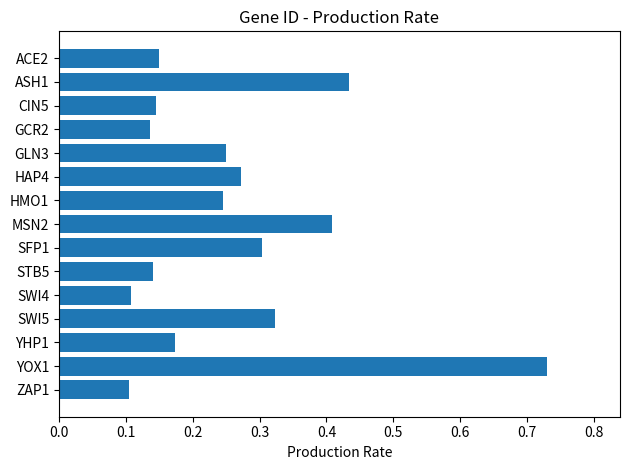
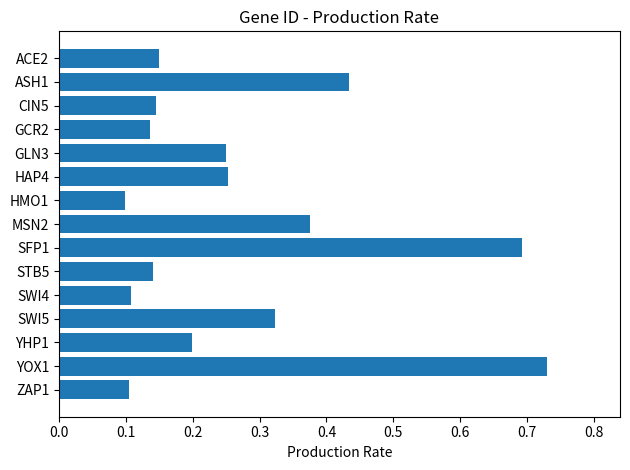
HAP4: 0.27 -> 0.25
HMO1: 0.25 -> 0.10
MSN2: 0.41 -> 0.38
SFP1: 0.30 -> 0.69
YHP1: 0.17 -> 0.20
